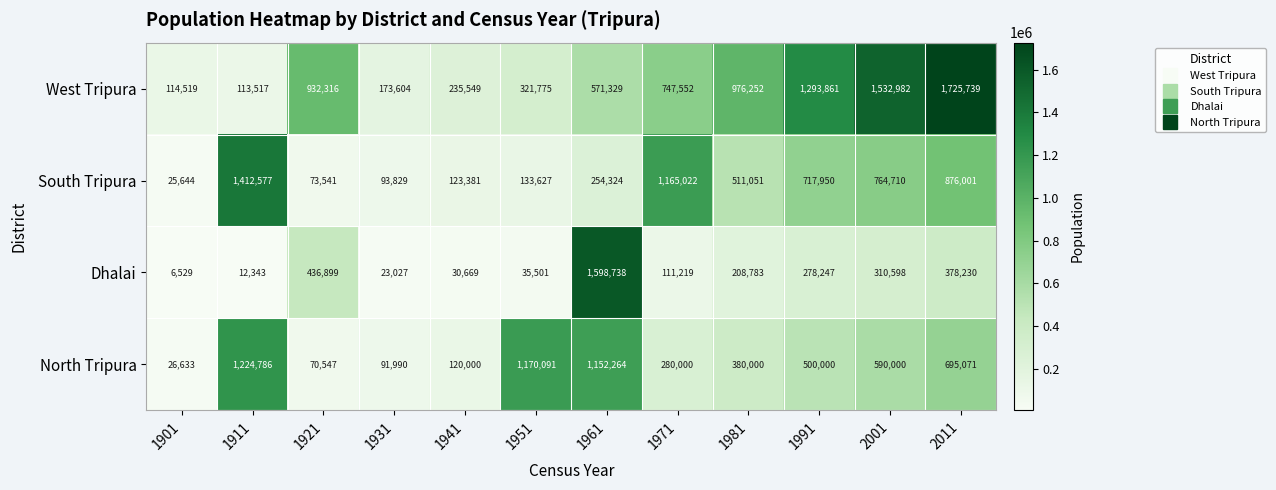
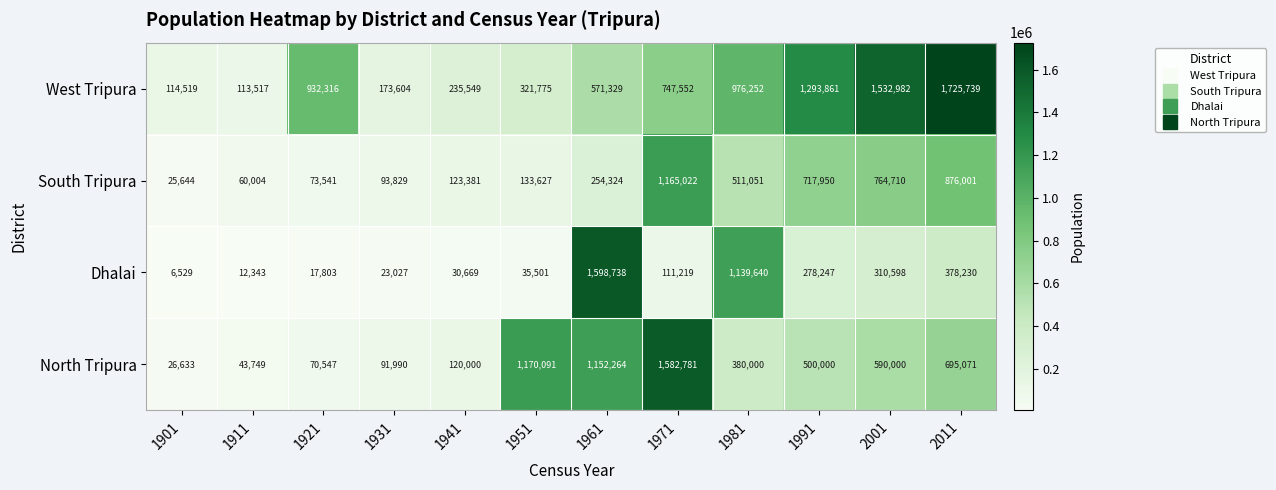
South Tripura, 1911: 1,412,577 -> 60,004
Dhalai, 1921: 436,899 -> 17,803
Dhalai, 1981: 208,783 -> 1,139,640
North Tripura, 1911: 1,224,786 -> 43,749
North Tripura, 1971: 280,000 -> 1,582,781
